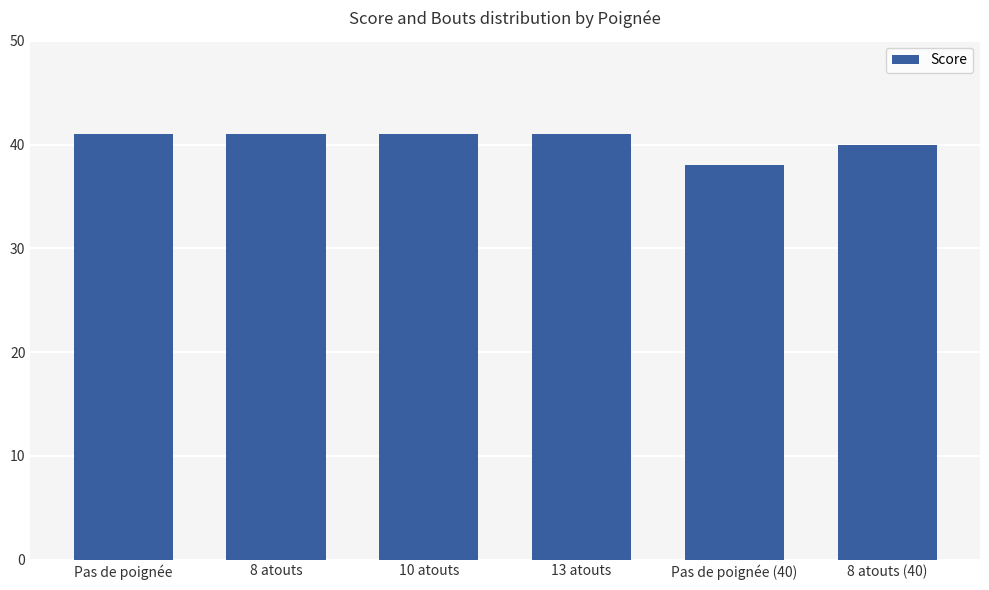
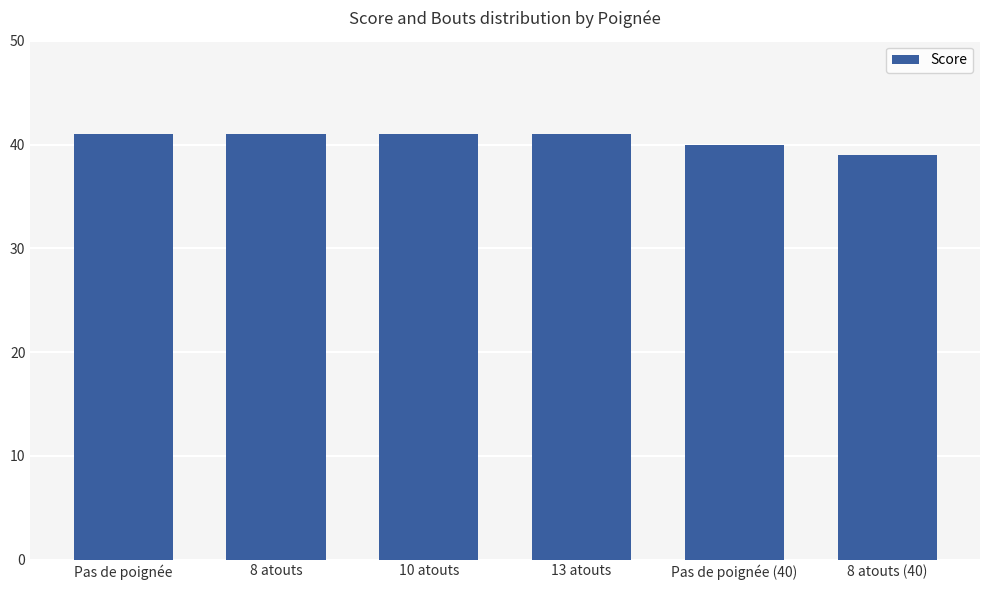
Pas de poignée (40): 38 -> 40
8 atouts (40): 40 -> 39
